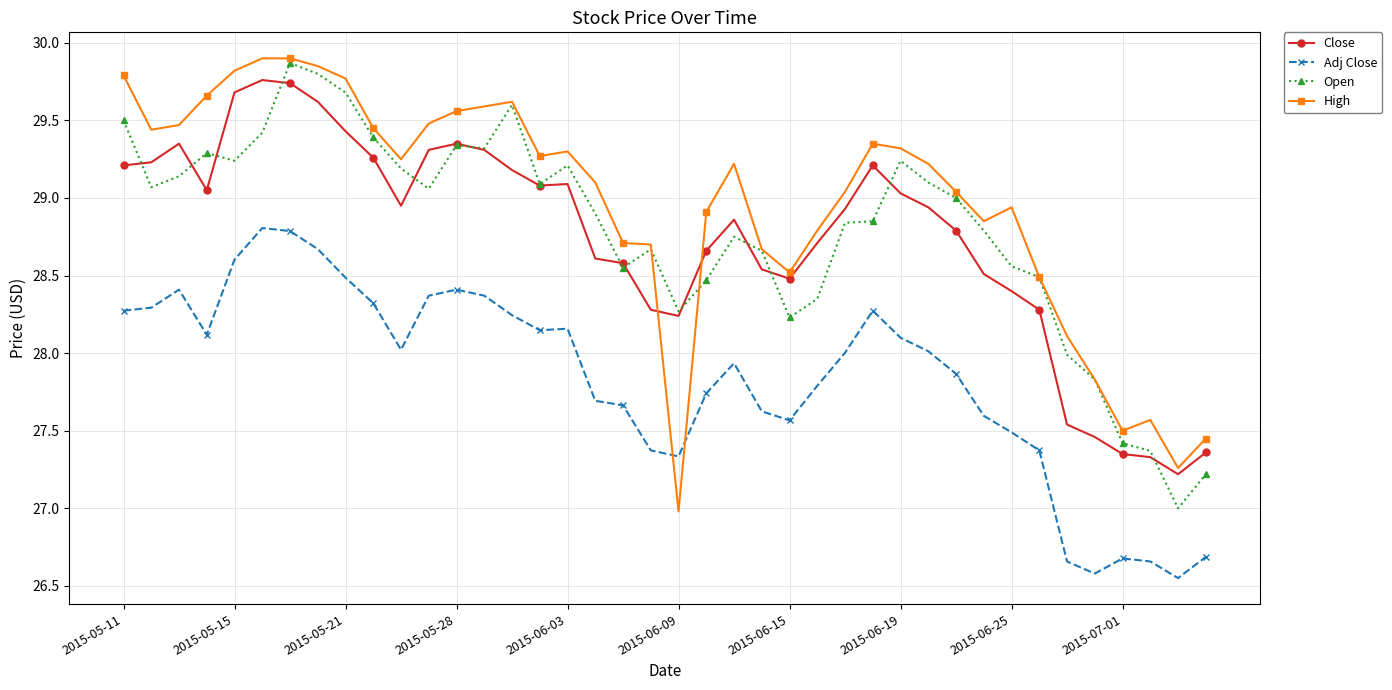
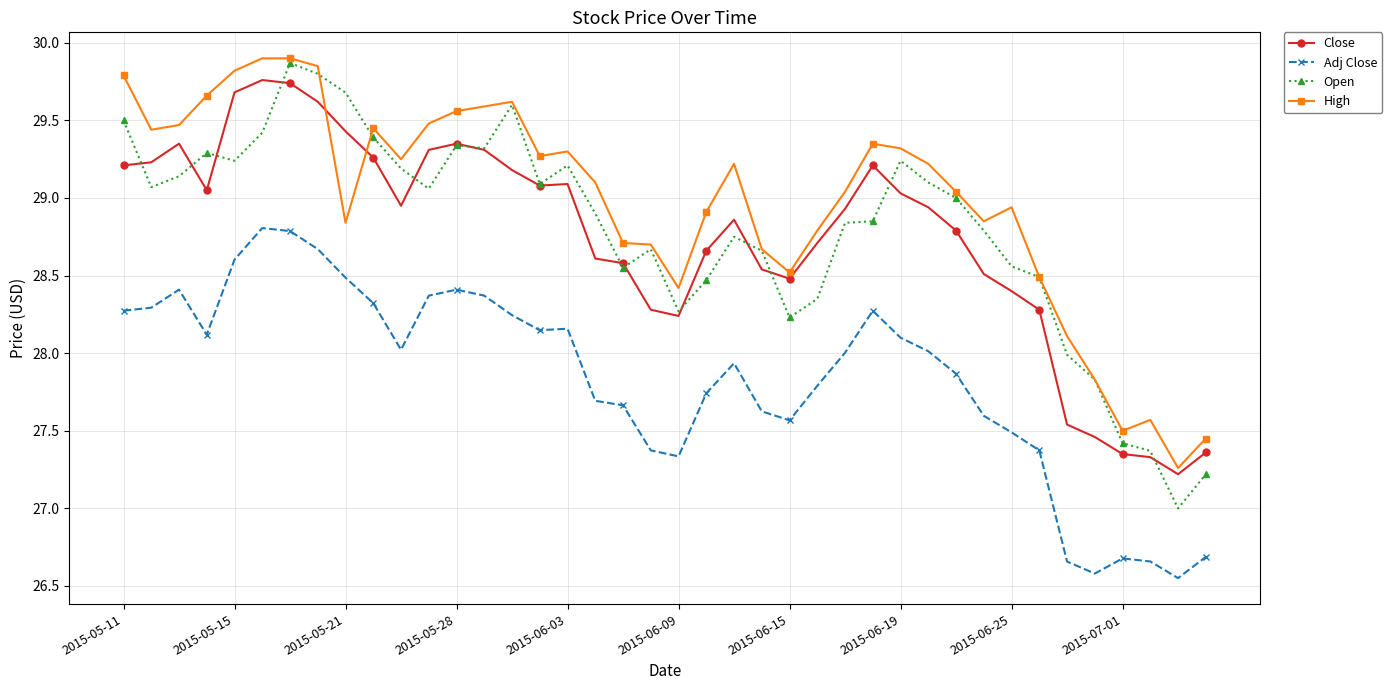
High, 2015-05-21: 29.77 -> 28.84
High, 2015-06-09: 26.98 -> 28.42
